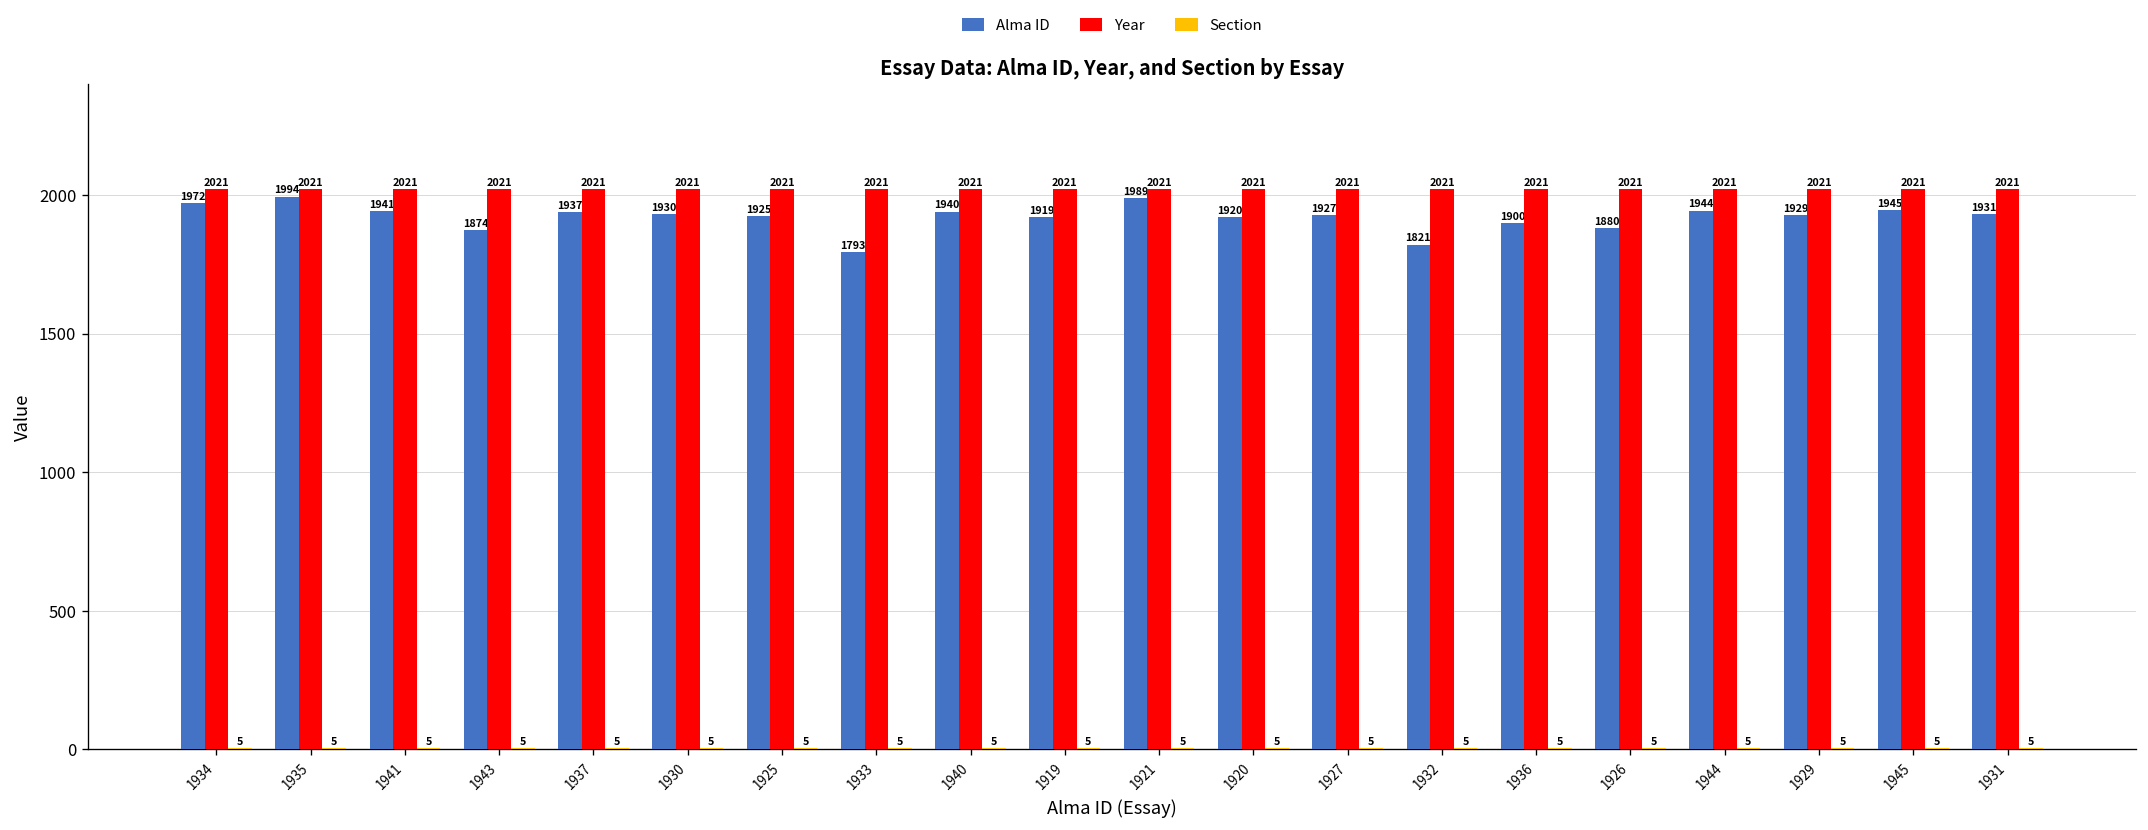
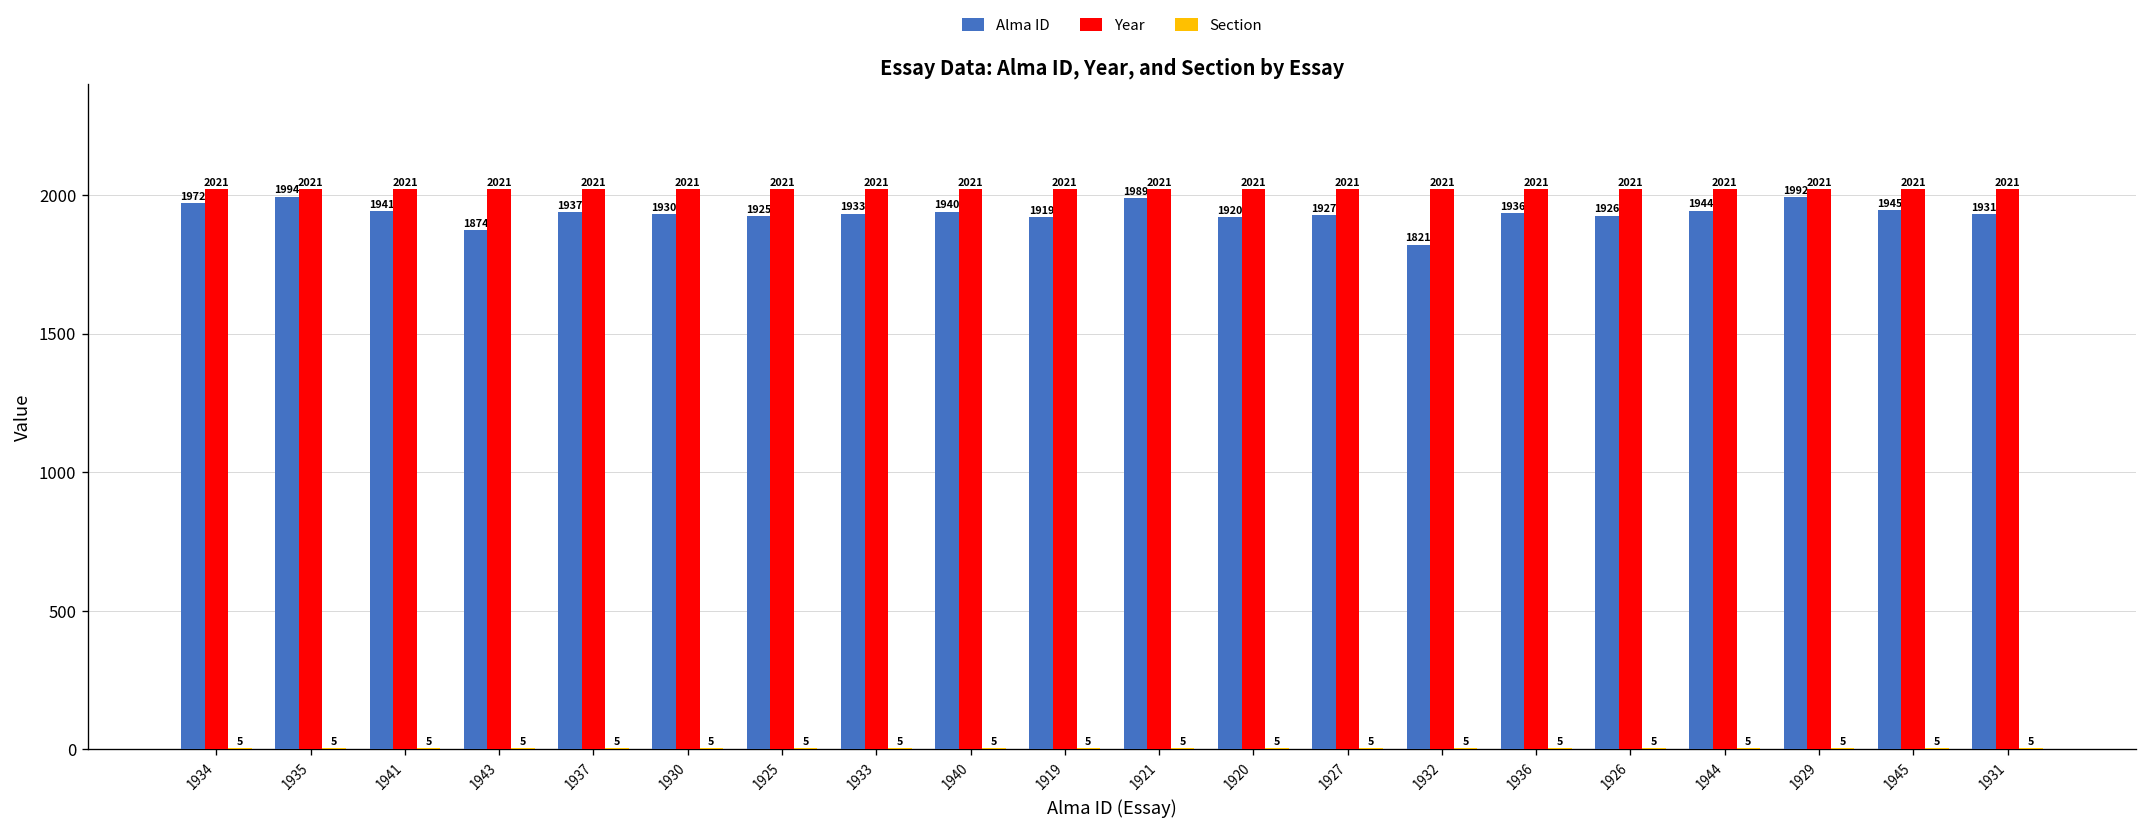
Alma ID, 1933: 1793 -> 1933
Alma ID, 1936: 1900 -> 1936
Alma ID, 1926: 1880 -> 1926
Alma ID, 1929: 1929 -> 1992
